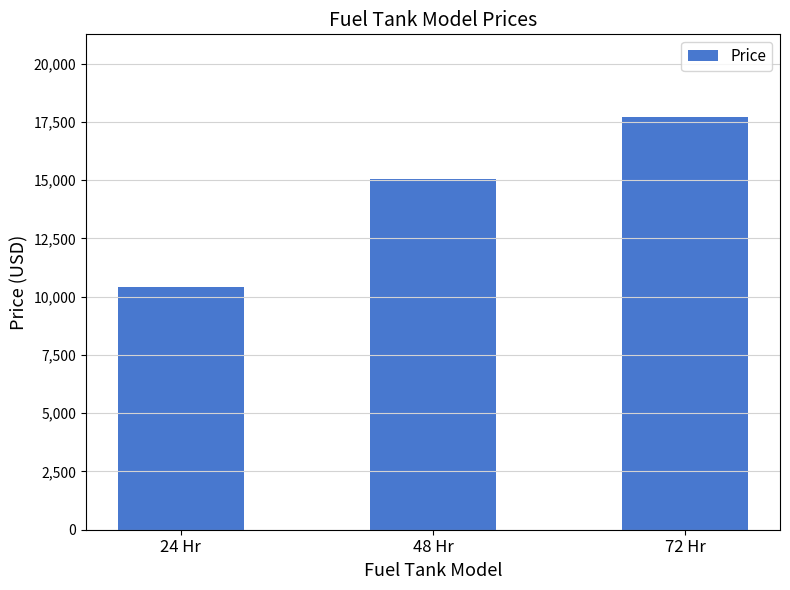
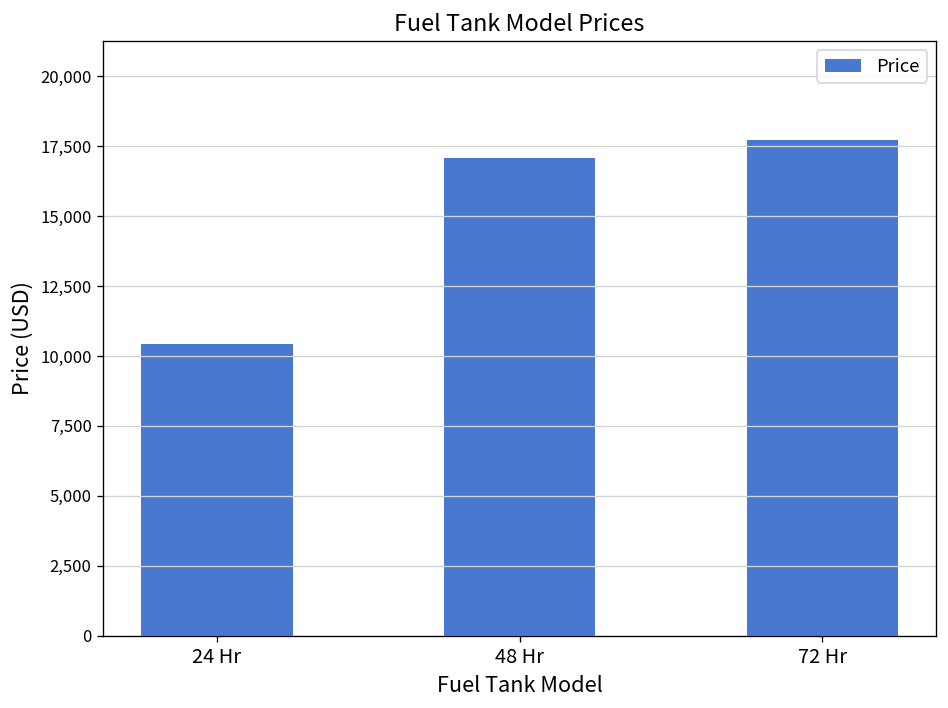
48 Hr: 15,000 -> 17,100
